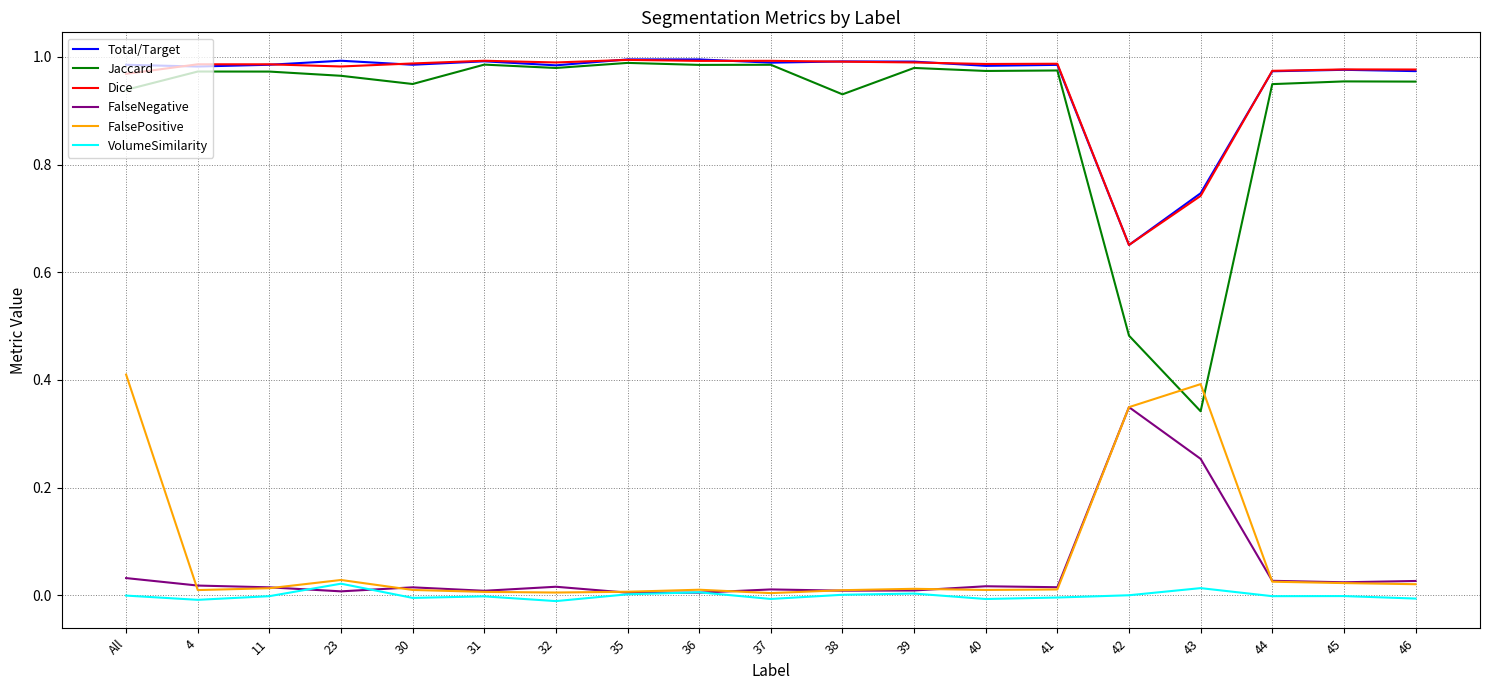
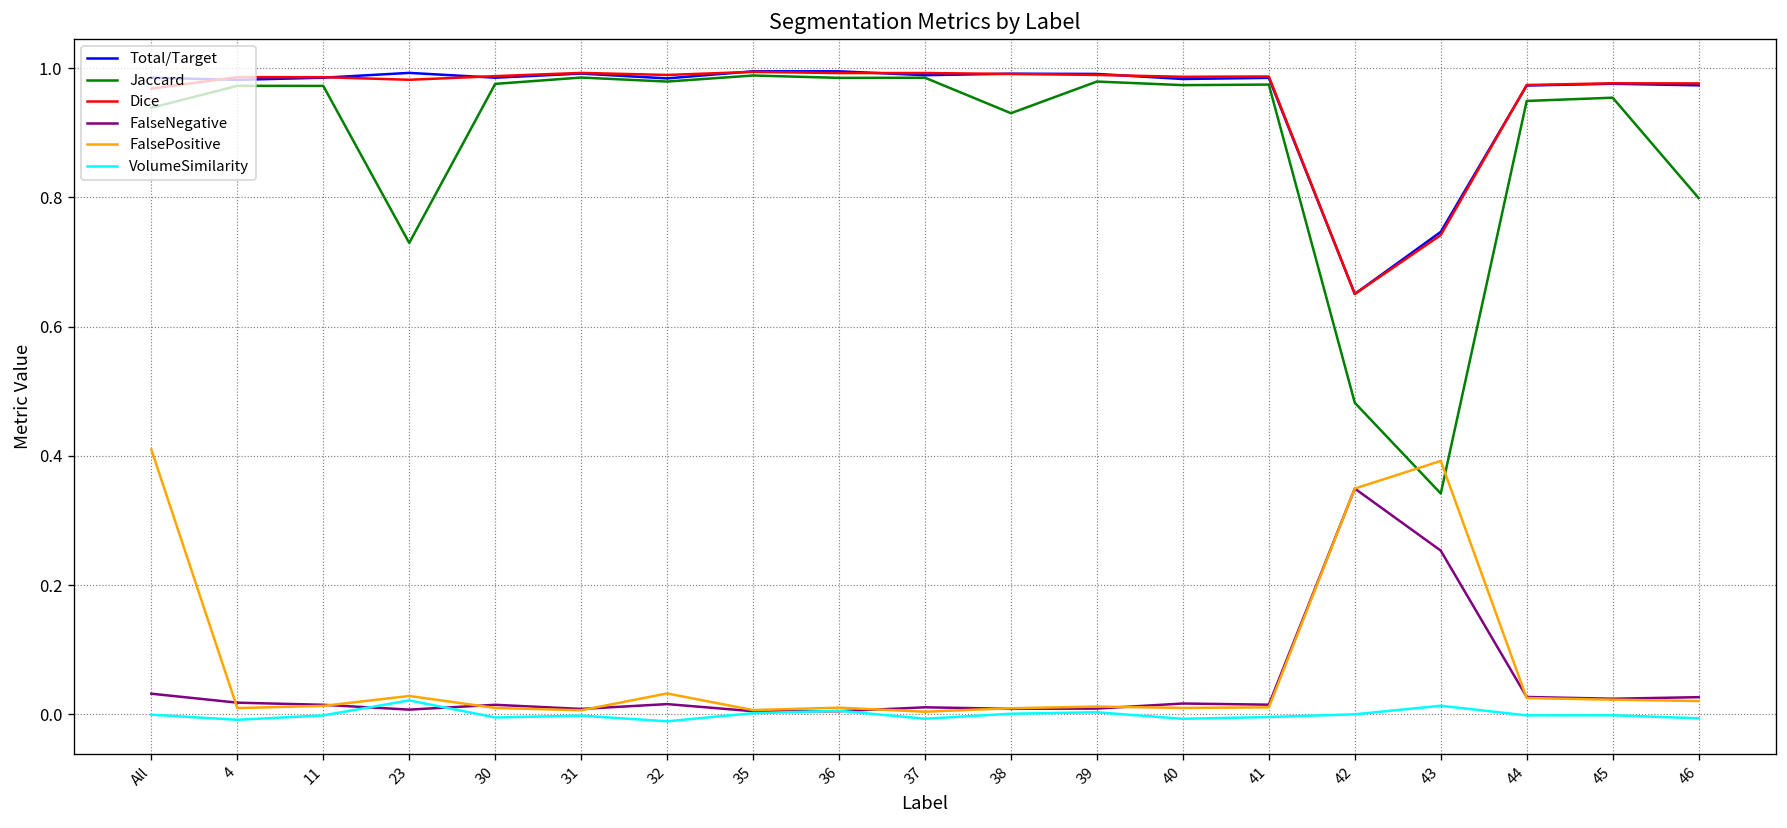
Jaccard, 23: 0.96 -> 0.73
Jaccard, 30: 0.95 -> 0.98
FalsePositive, 32: 0.01 -> 0.03
Jaccard, 46: 0.95 -> 0.80
